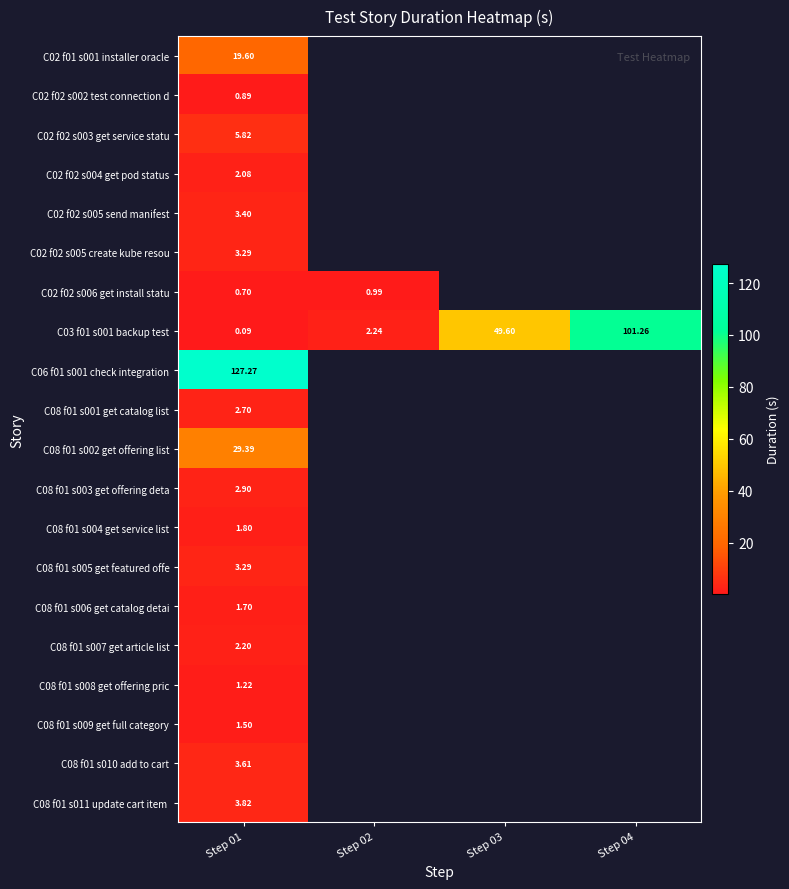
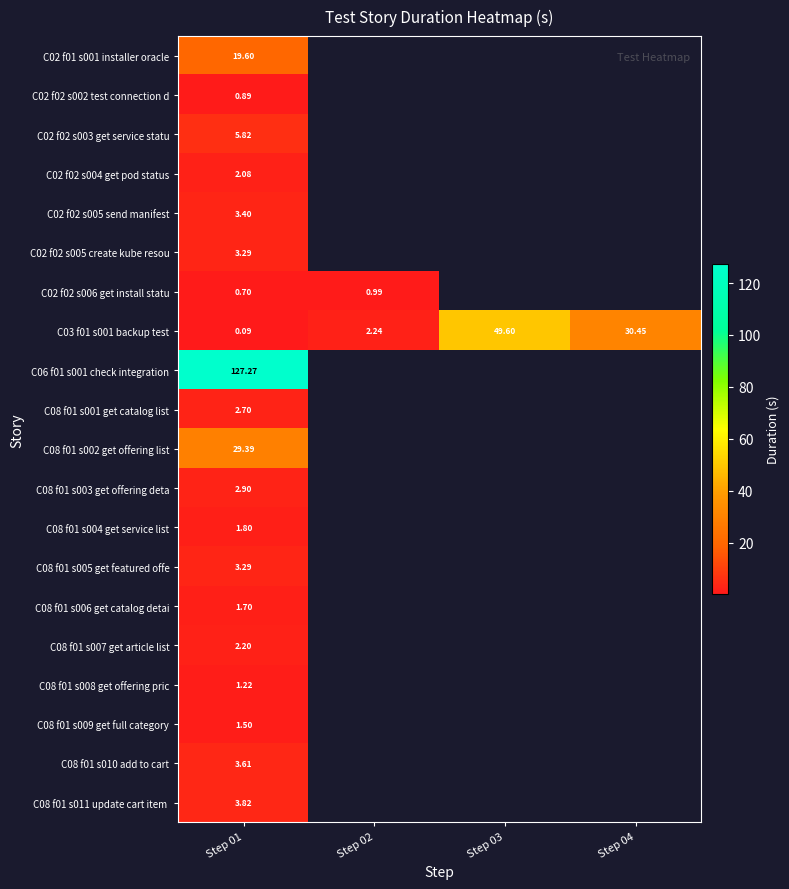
C03 f01 s001 backup test, Step 04: 101.26 -> 30.45
